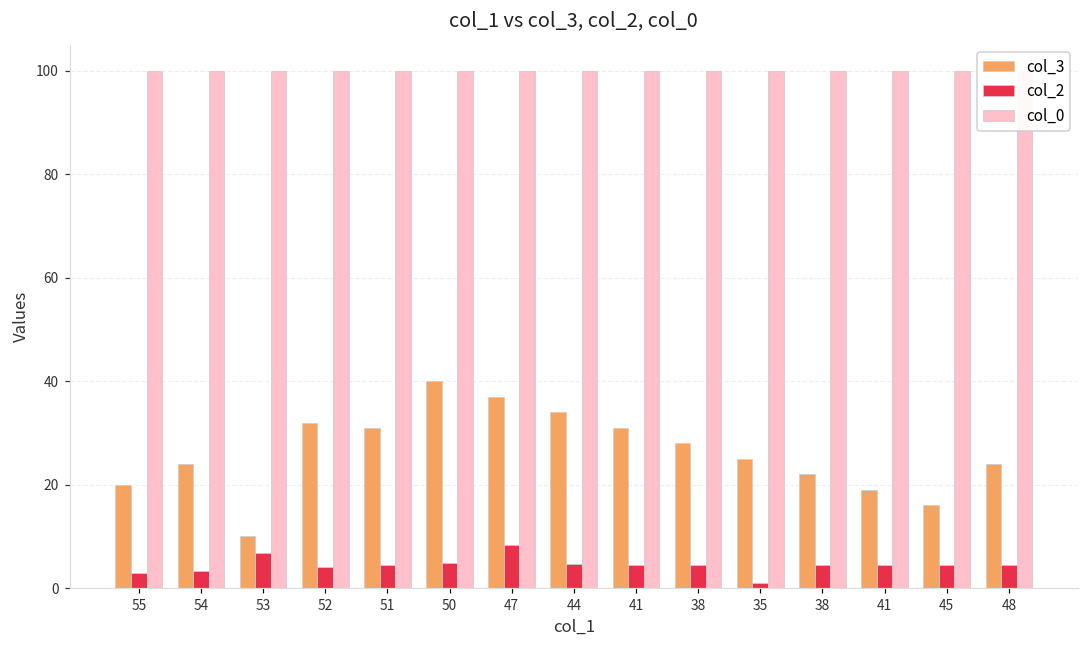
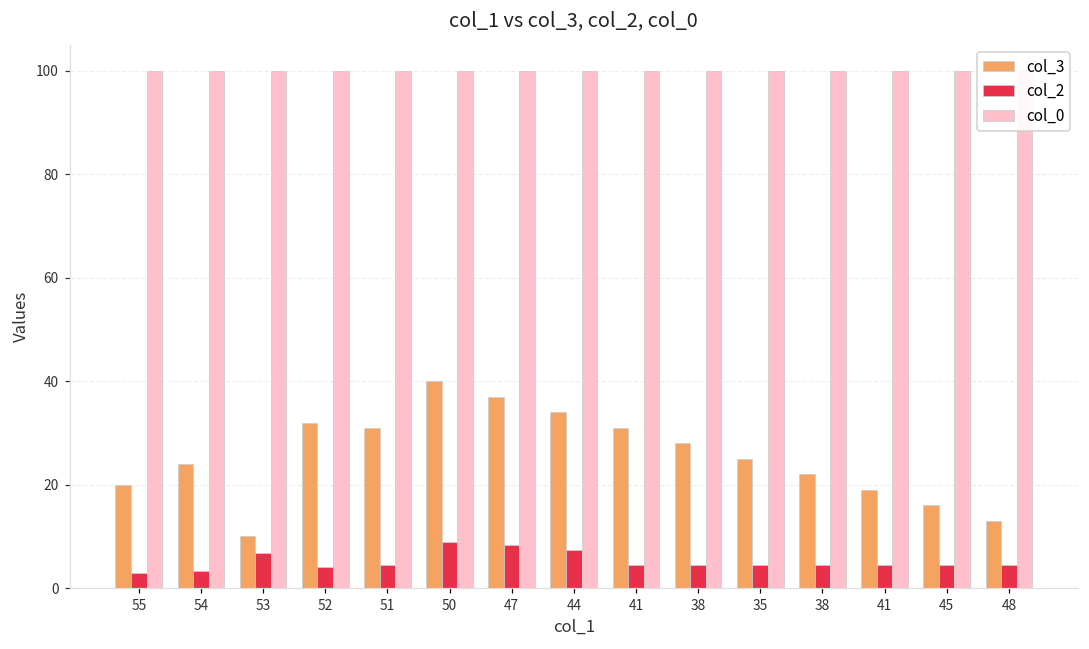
col_2, 50: 5 -> 9
col_2, 44: 5 -> 7
col_2, 35: 1 -> 4
col_3, 48: 24 -> 13
